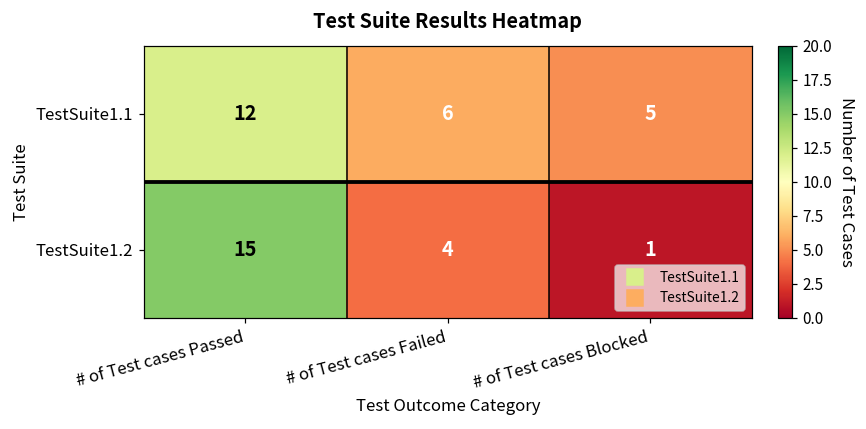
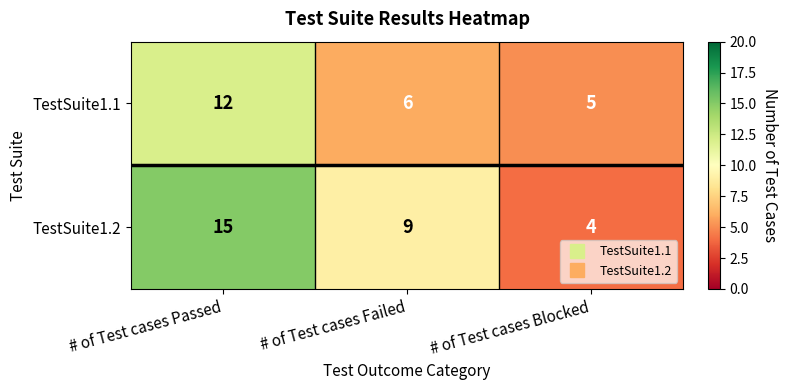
TestSuite1.2, # of Test cases Failed: 4 -> 9
TestSuite1.2, # of Test cases Blocked: 1 -> 4
